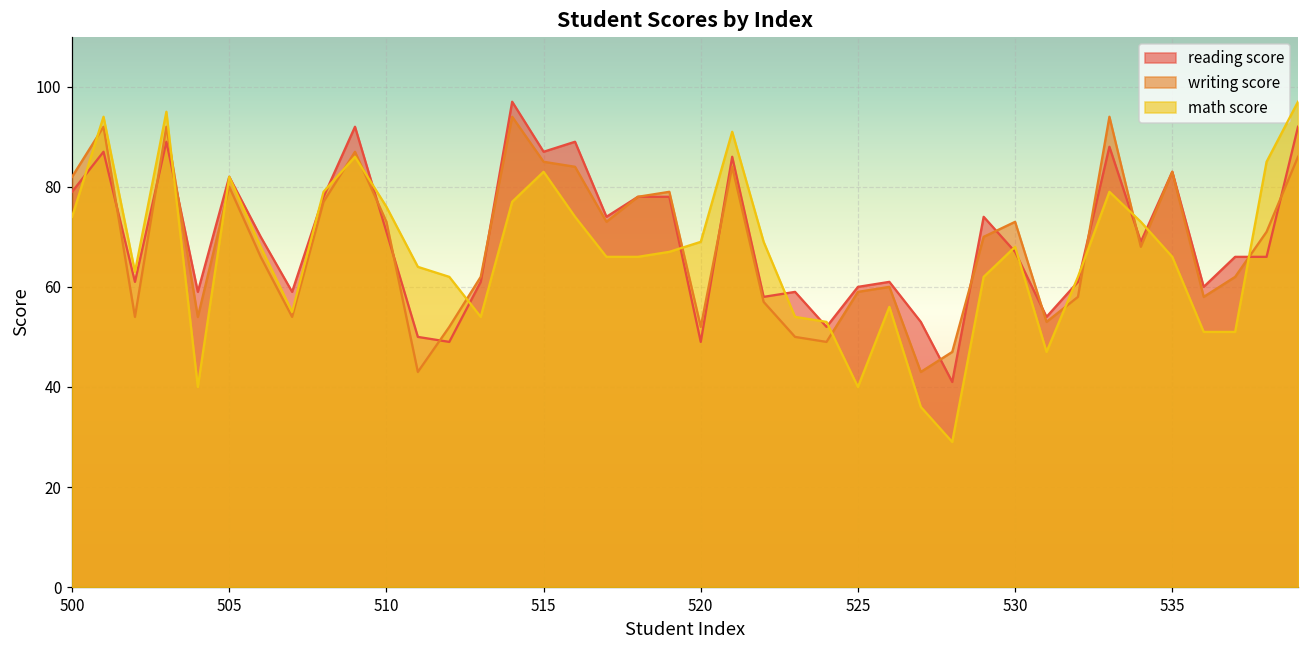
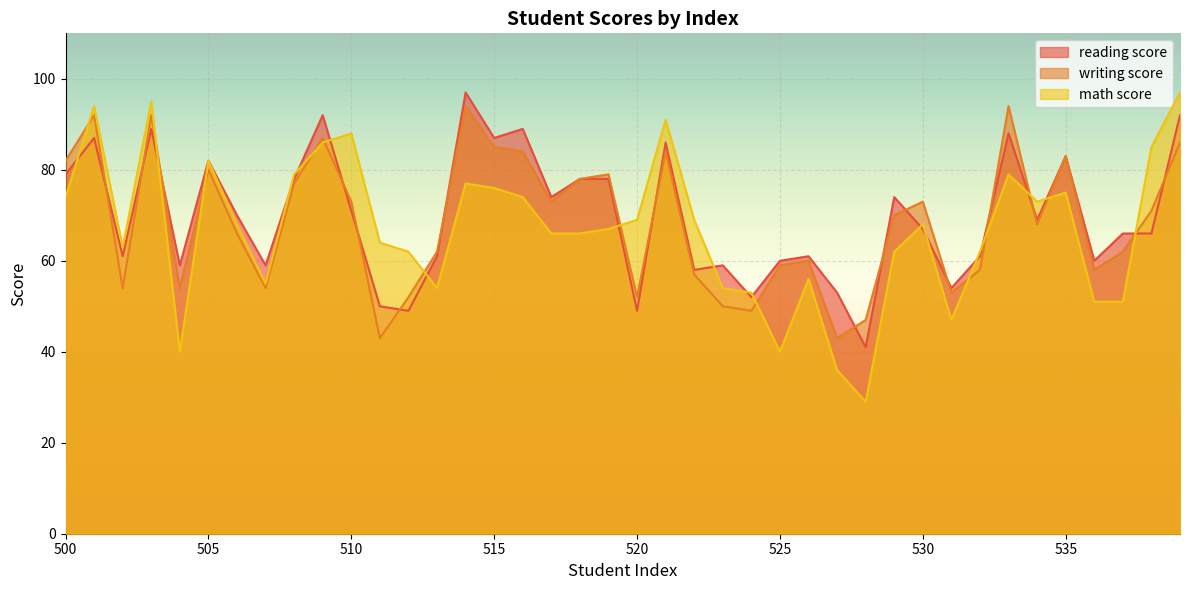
math score, 510: 76 -> 88
math score, 515: 83 -> 76
math score, 535: 66 -> 75
